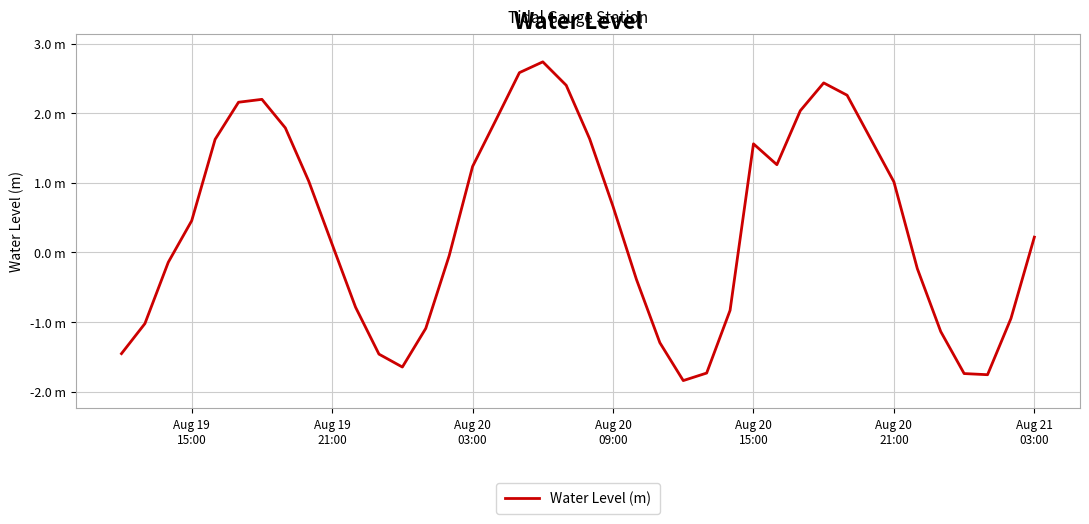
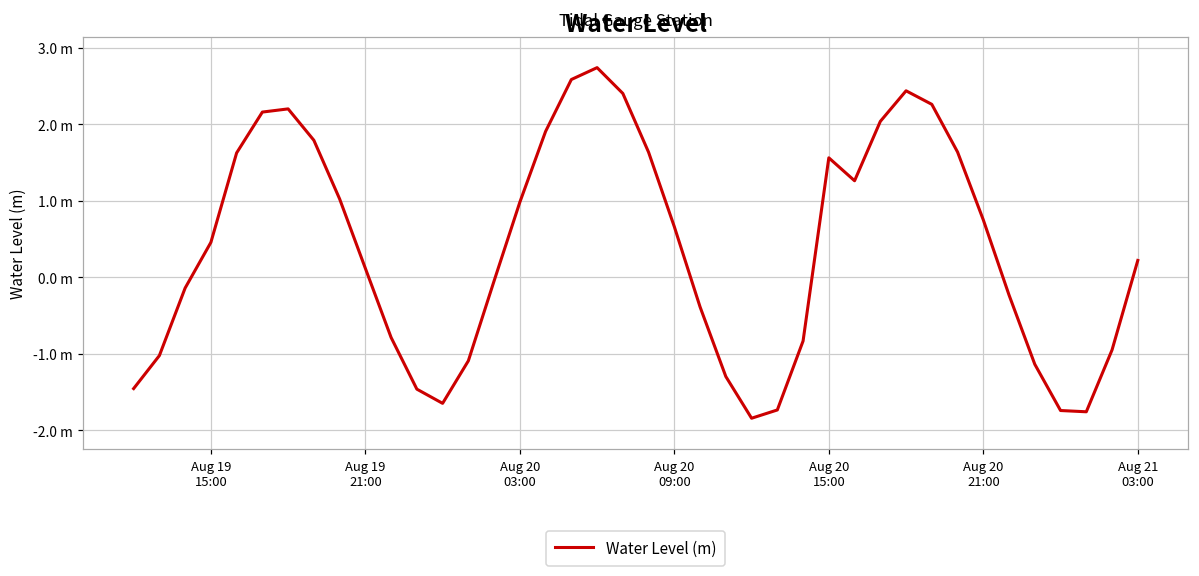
Aug 20 03:00: 1.2 m -> 1.0 m
Aug 20 21:00: 1.0 m -> 0.7 m
